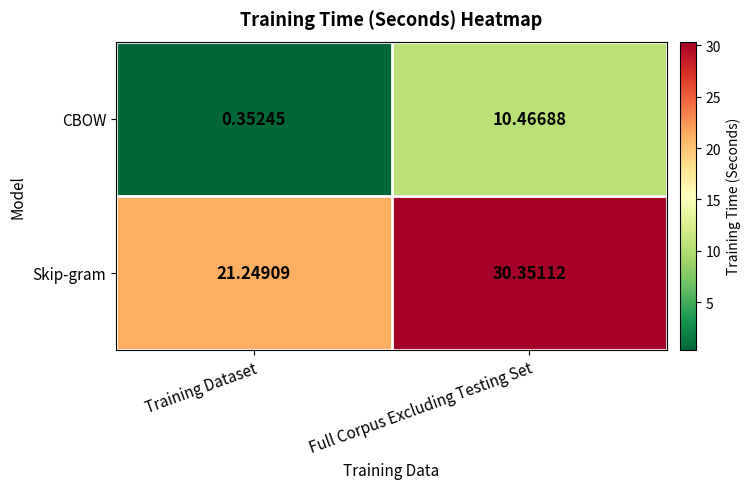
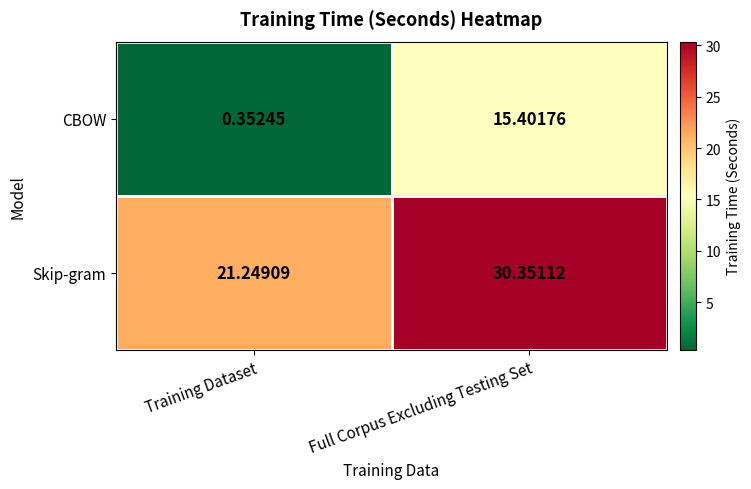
CBOW, Full Corpus Excluding Testing Set: 10.46688 -> 15.40176
